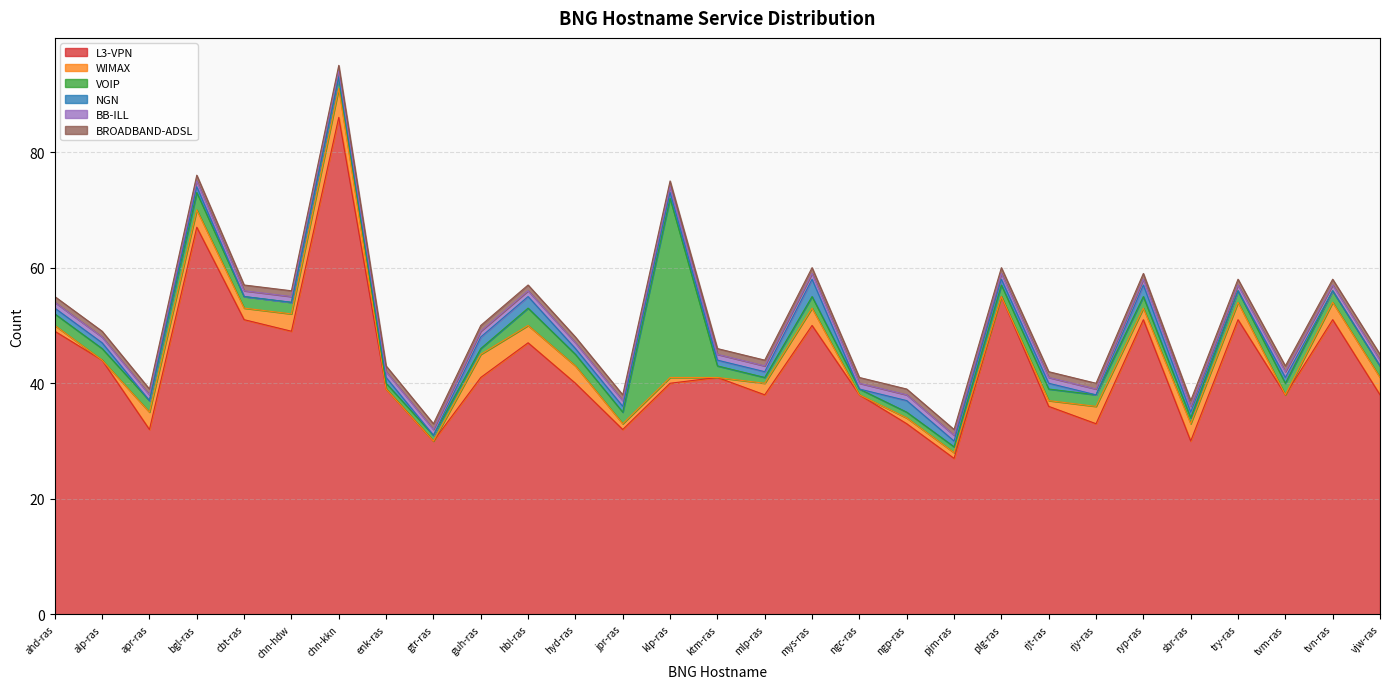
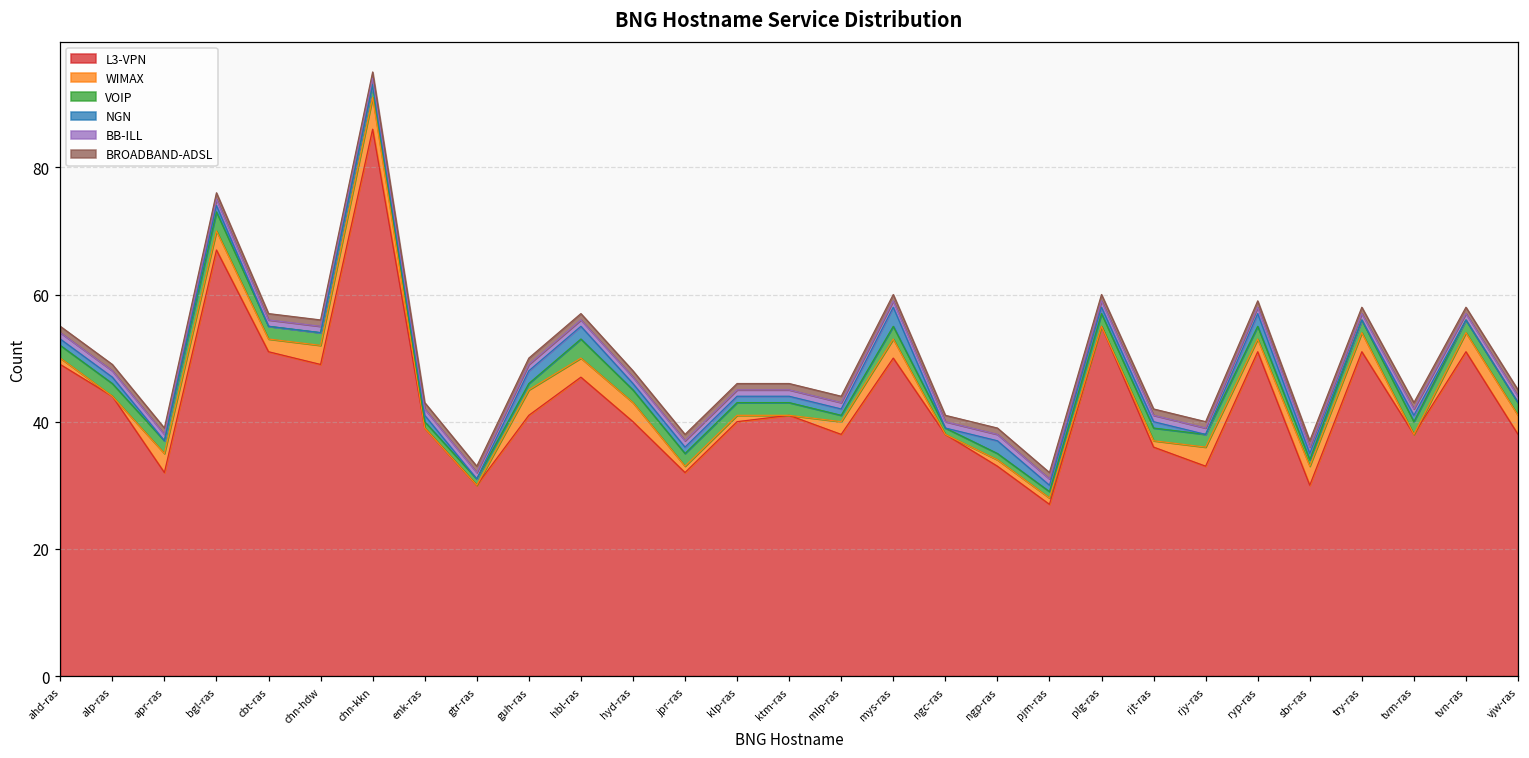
VOIP, klp-ras: 31 -> 2
